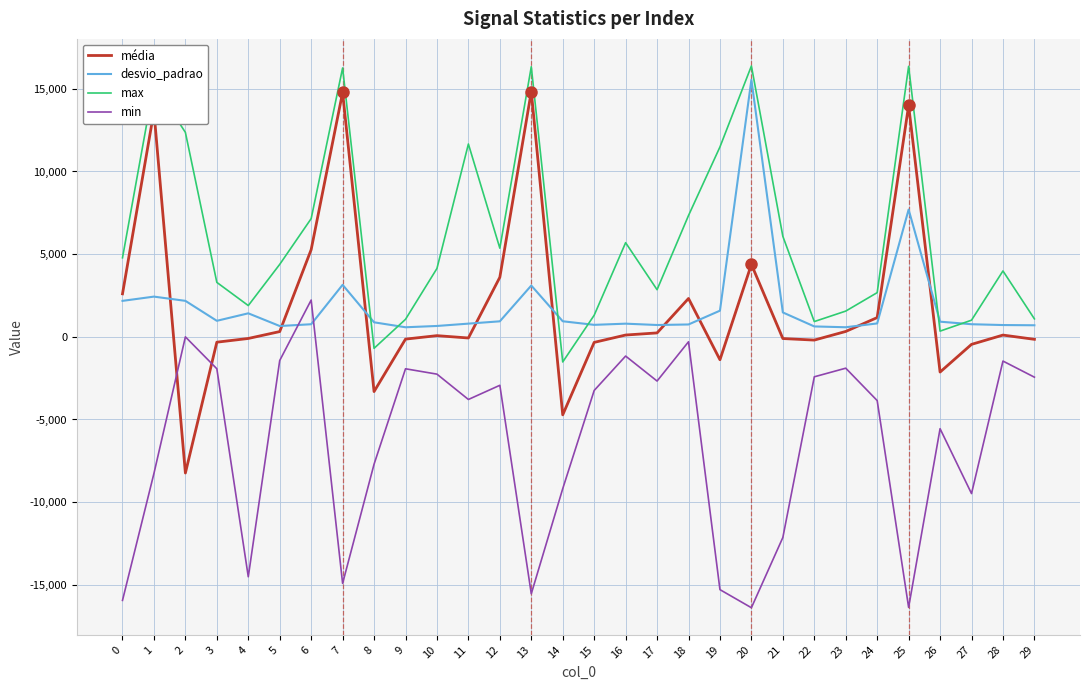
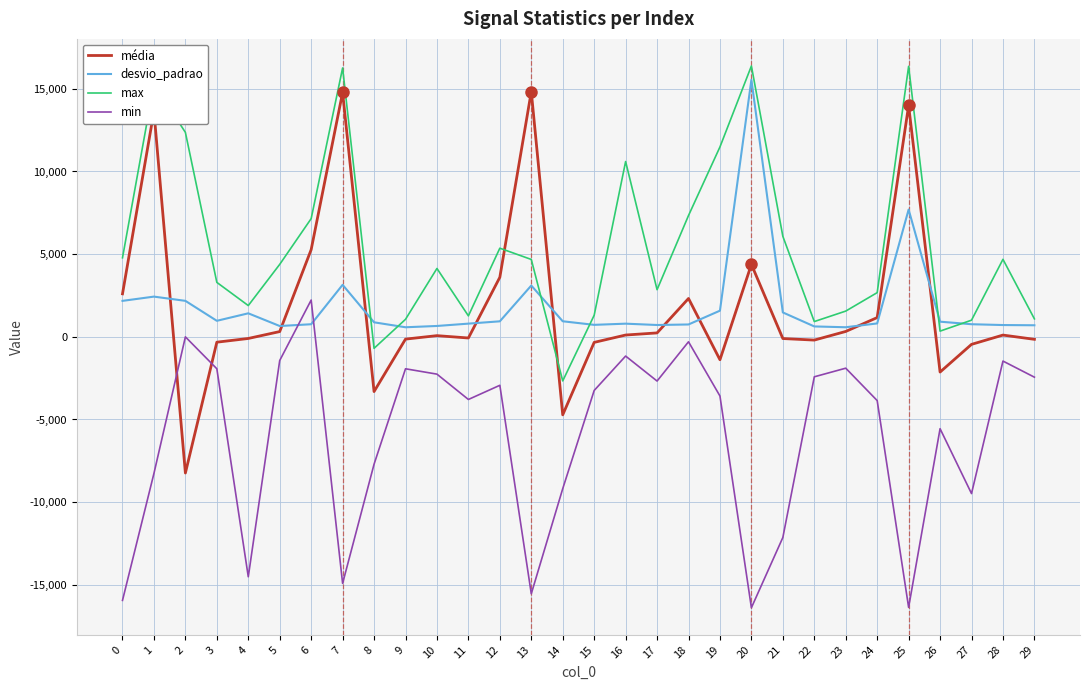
max, 11: 11,700 -> 1,300
max, 13: 16,300 -> 4,700
max, 14: -1,500 -> -2,700
max, 16: 5,700 -> 10,600
min, 19: -15,300 -> -3,600
max, 28: 4,000 -> 4,700
